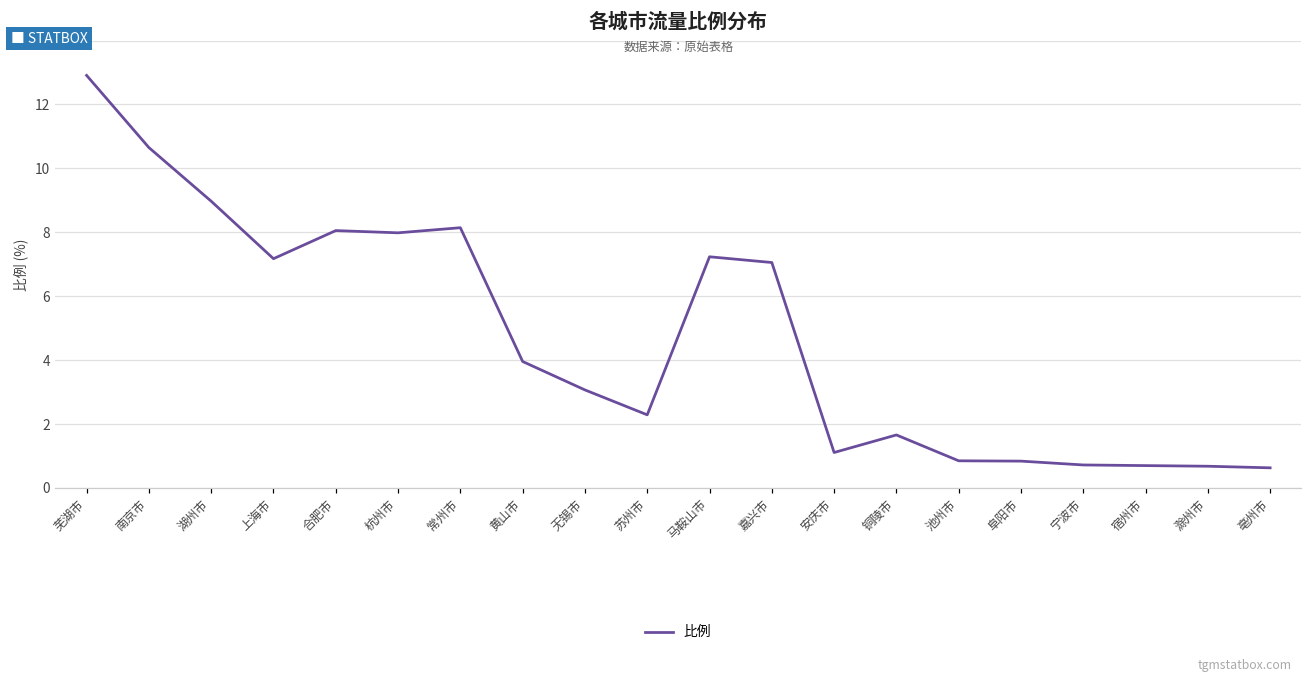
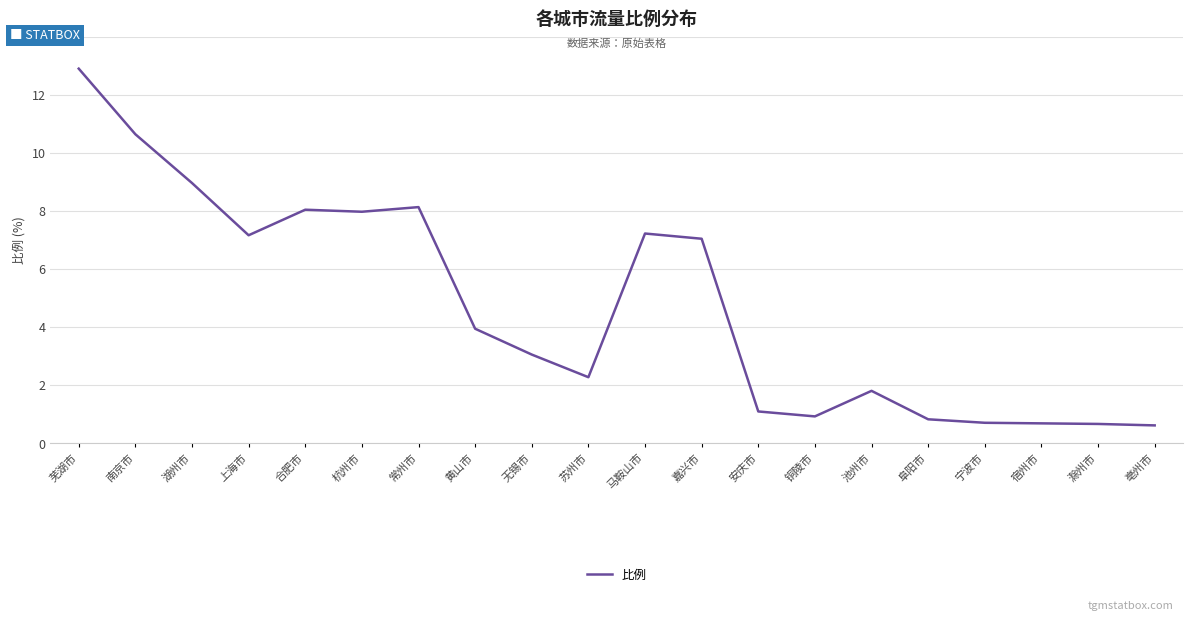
铜陵市: 1.7 -> 0.9
池州市: 0.8 -> 1.8
